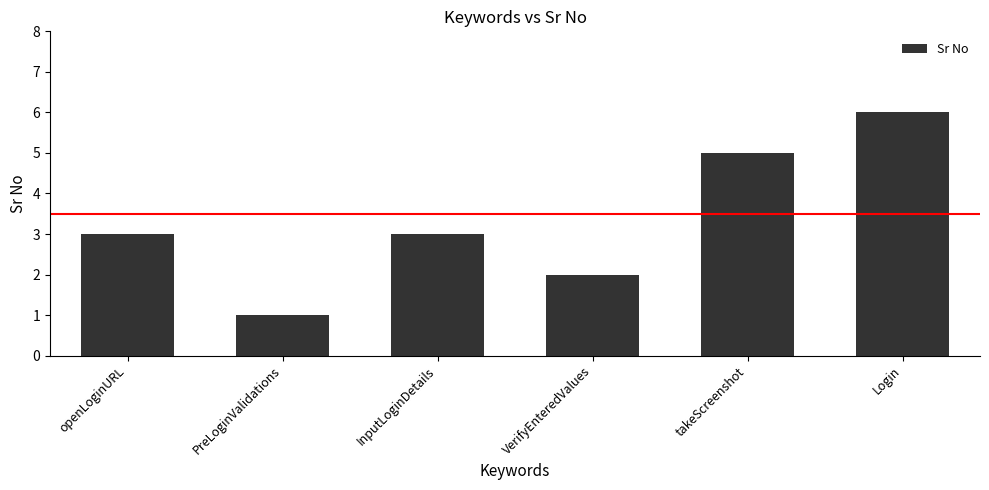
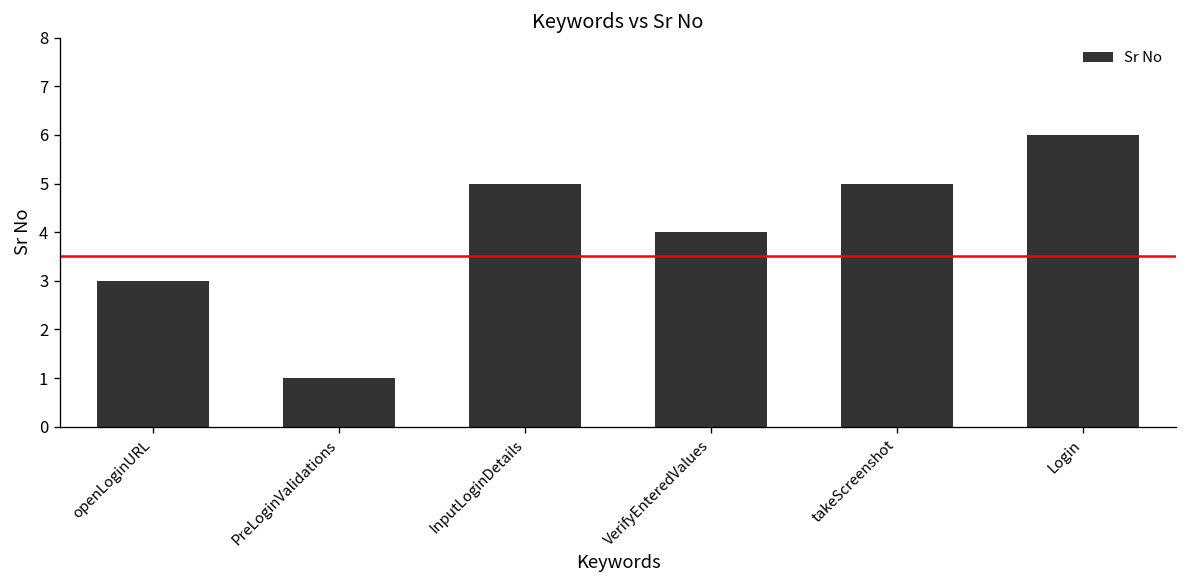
InputLoginDetails: 3 -> 5
VerifyEnteredValues: 2 -> 4
